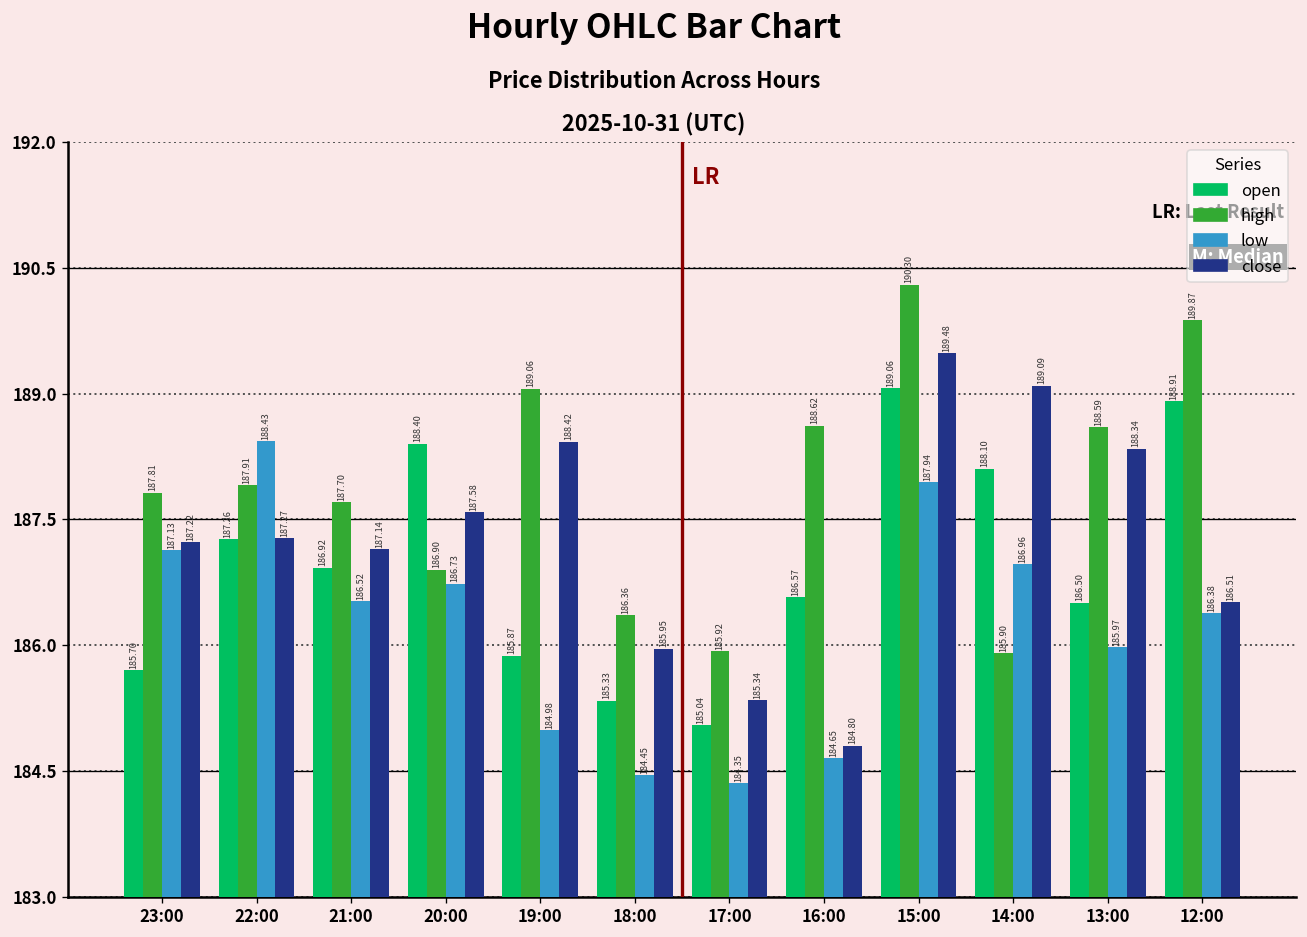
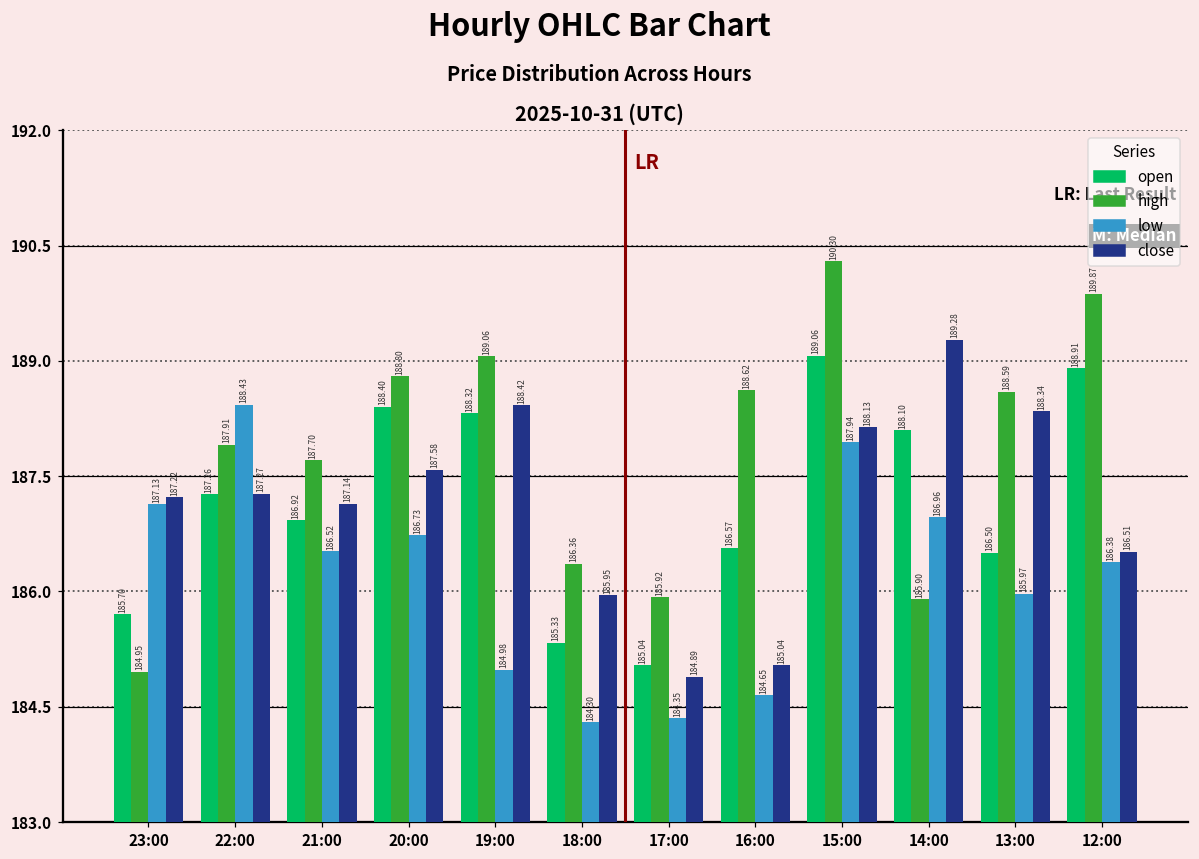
high, 23:00: 187.81 -> 184.95
high, 20:00: 186.90 -> 188.80
open, 19:00: 185.87 -> 188.32
low, 18:00: 184.45 -> 184.30
close, 17:00: 185.34 -> 184.89
close, 16:00: 184.80 -> 185.04
close, 15:00: 189.48 -> 188.13
close, 14:00: 189.09 -> 189.28
